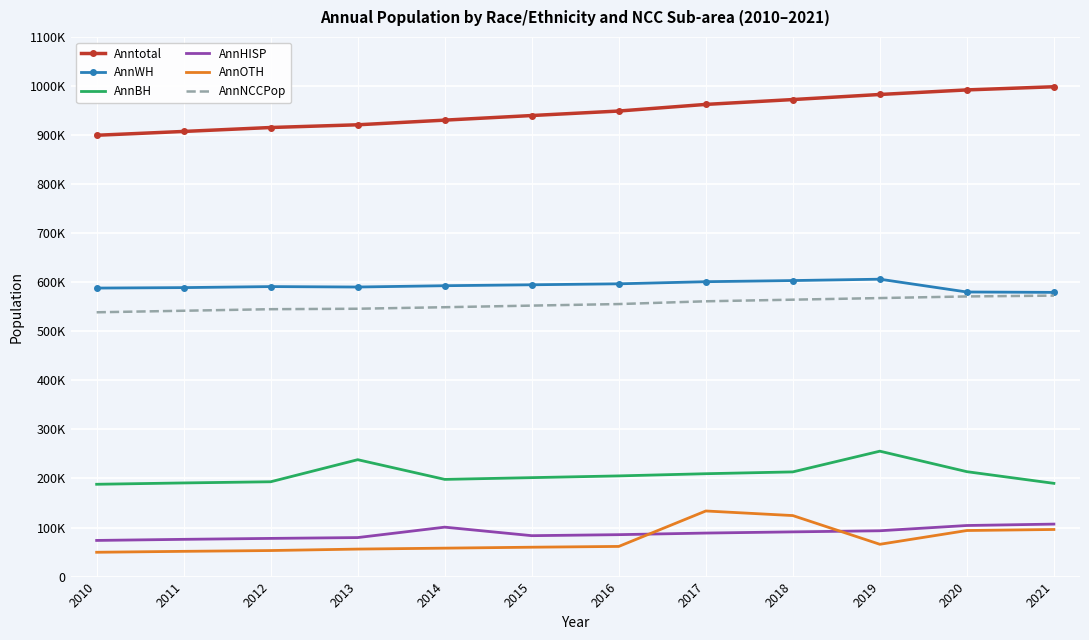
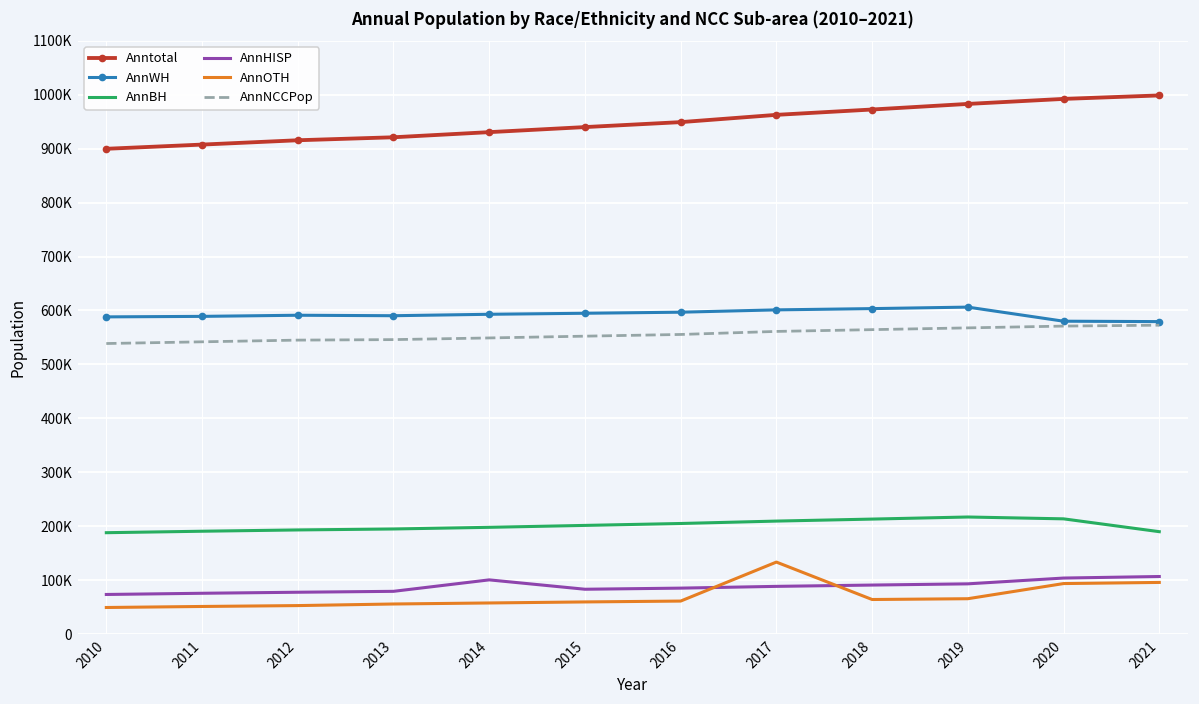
AnnBH, 2013: 240000 -> 200000
AnnOTH, 2018: 120000 -> 60000
AnnBH, 2019: 260000 -> 220000
